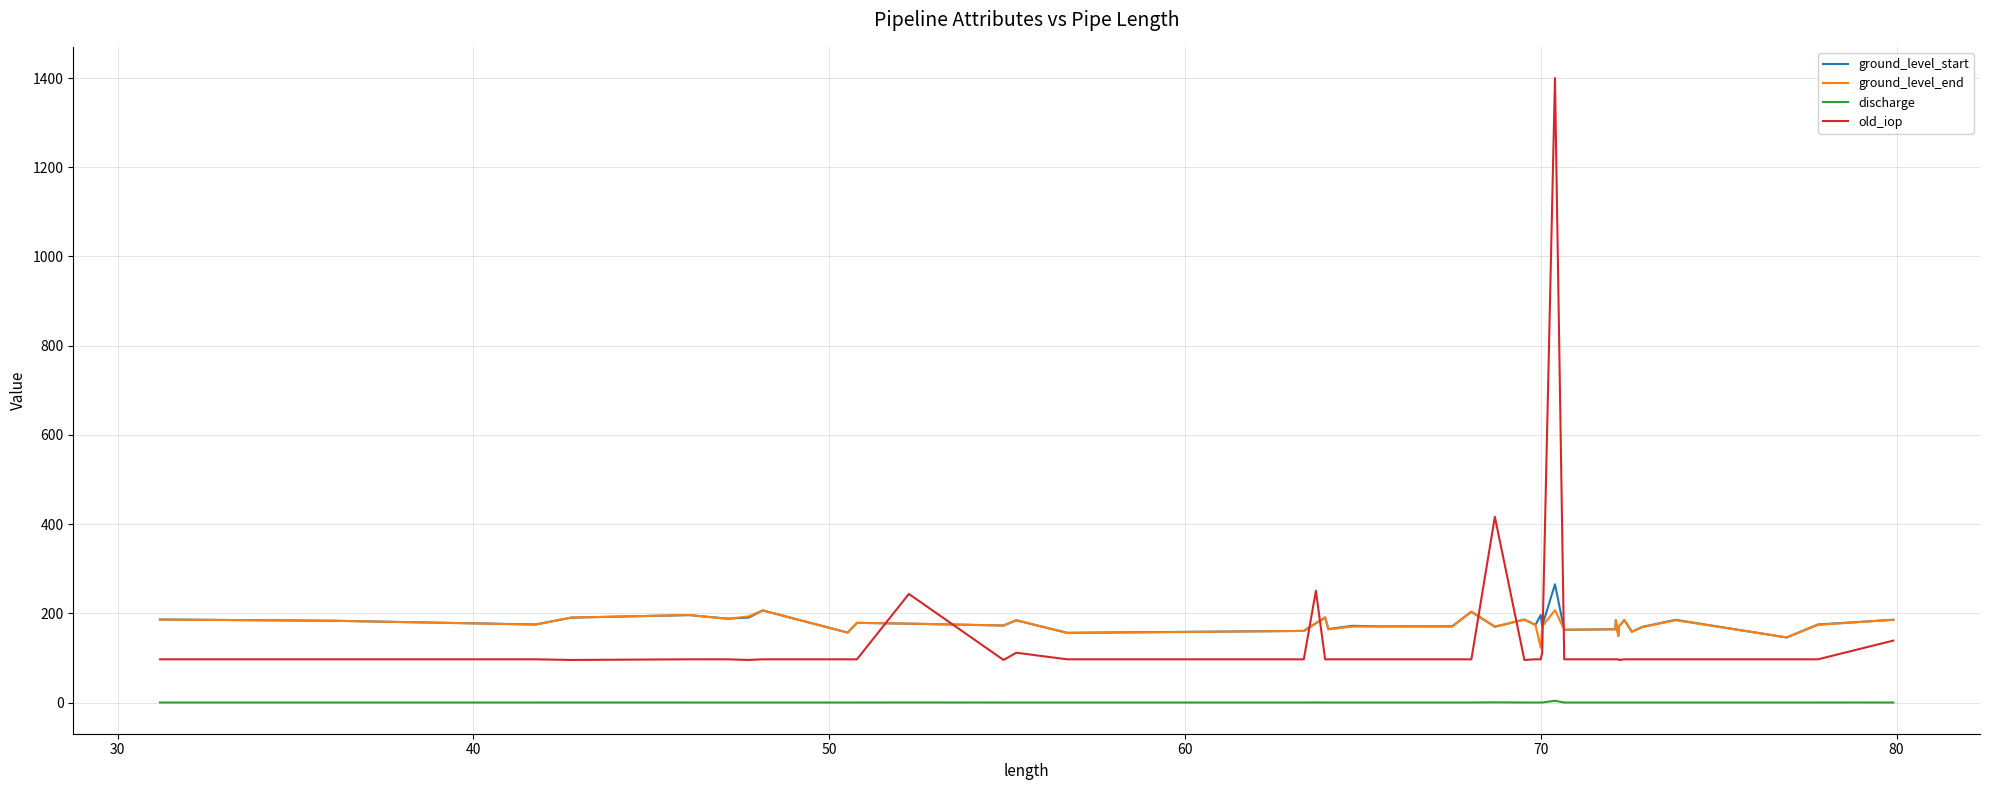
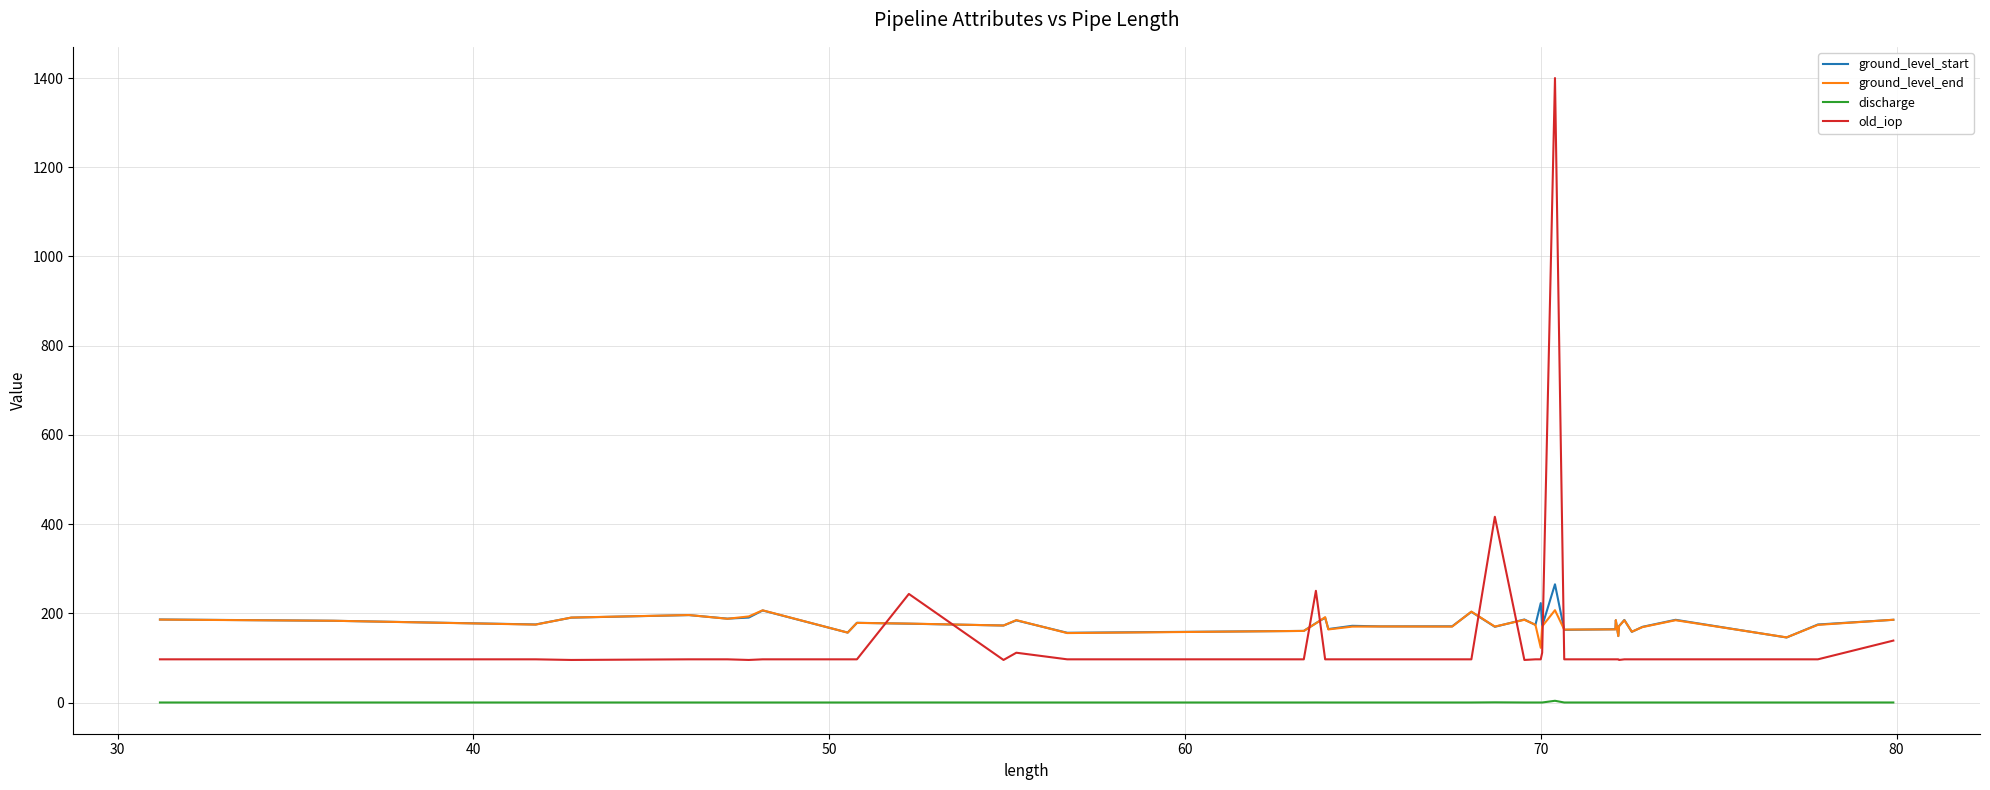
ground_level_start, 70: 200 -> 220
